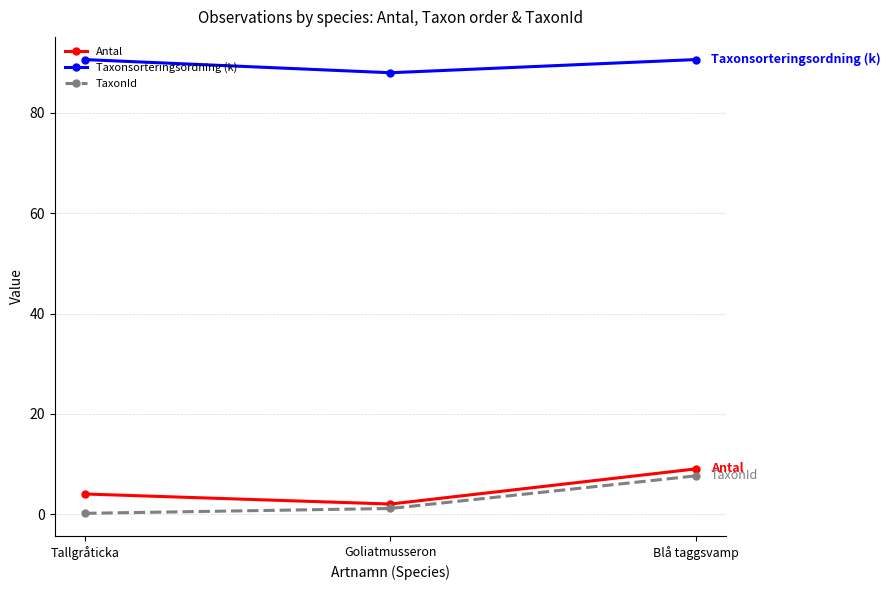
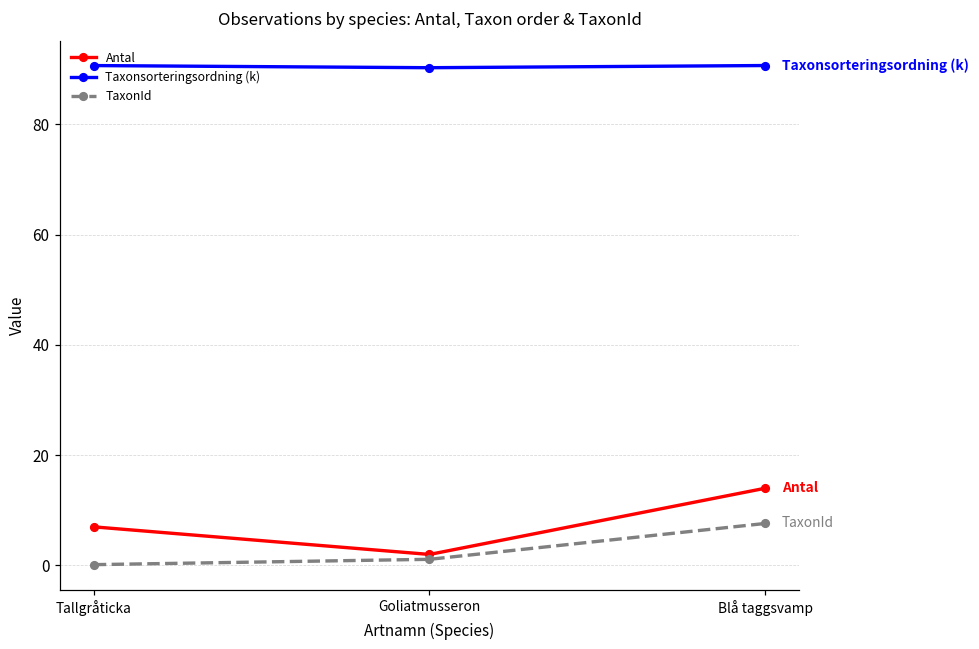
Antal, Tallgråticka: 4 -> 7
Taxonsorteringsordning (k), Goliatmusseron: 88 -> 90
Antal, Blå taggsvamp: 9 -> 14
